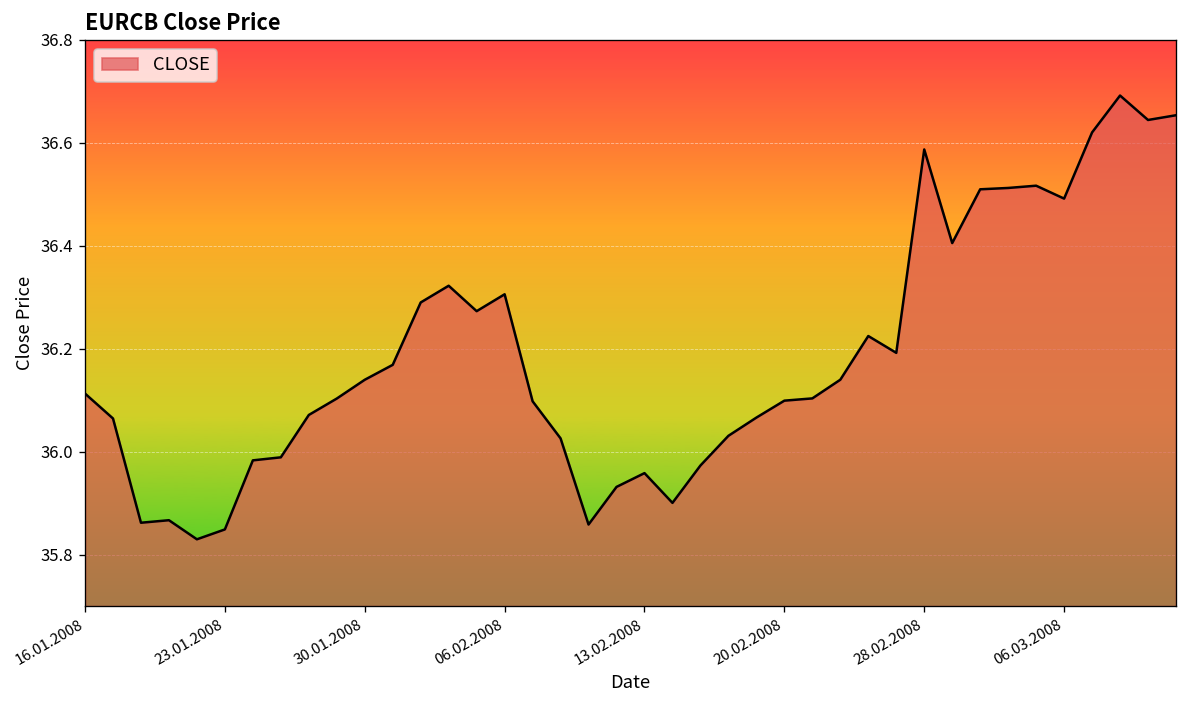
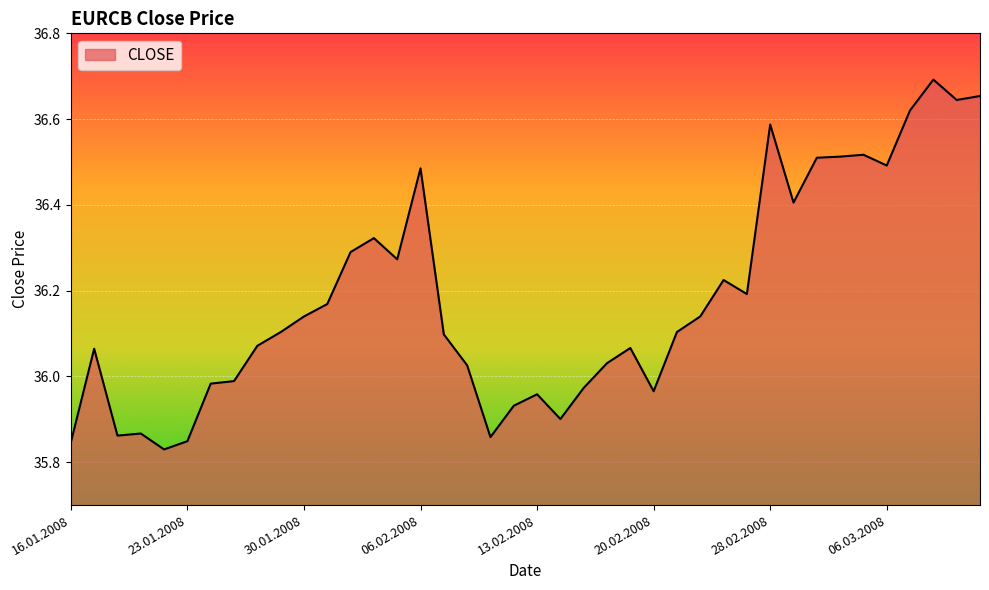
16.01.2008: 36.11 -> 35.85
06.02.2008: 36.31 -> 36.49
20.02.2008: 36.10 -> 35.97
